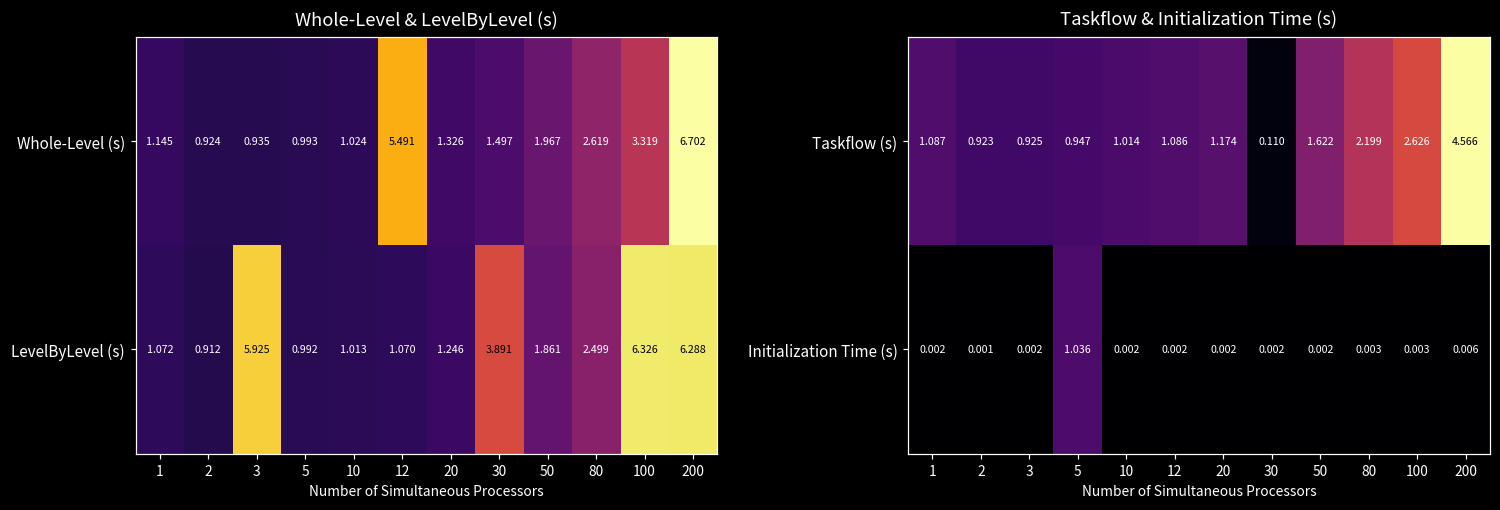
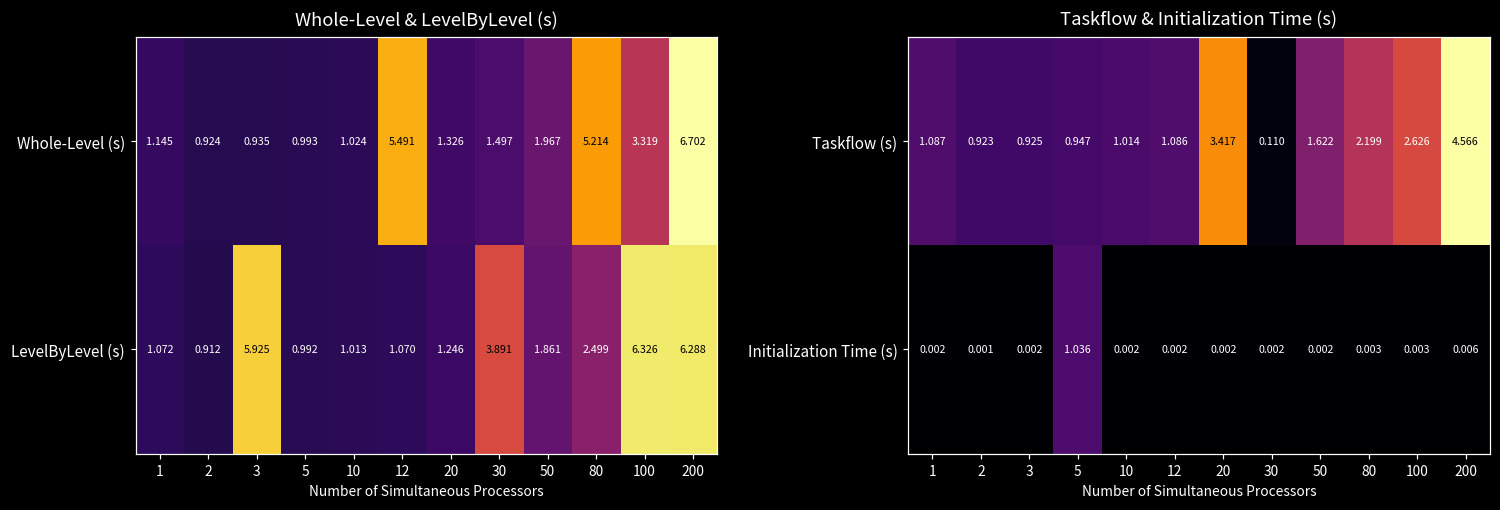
Whole-Level & LevelByLevel (s), Whole-Level (s), 80: 2.619 -> 5.214
Taskflow & Initialization Time (s), Taskflow (s), 20: 1.174 -> 3.417
